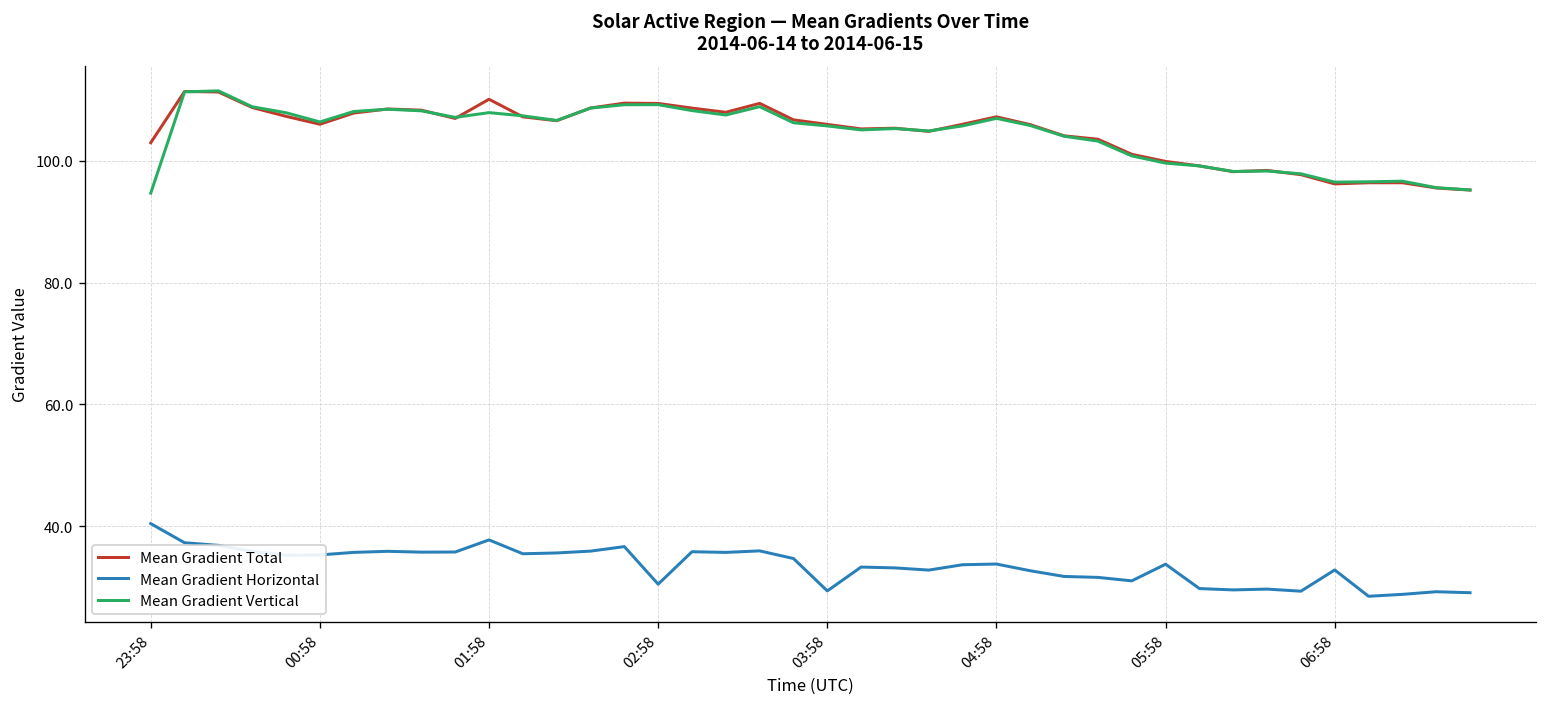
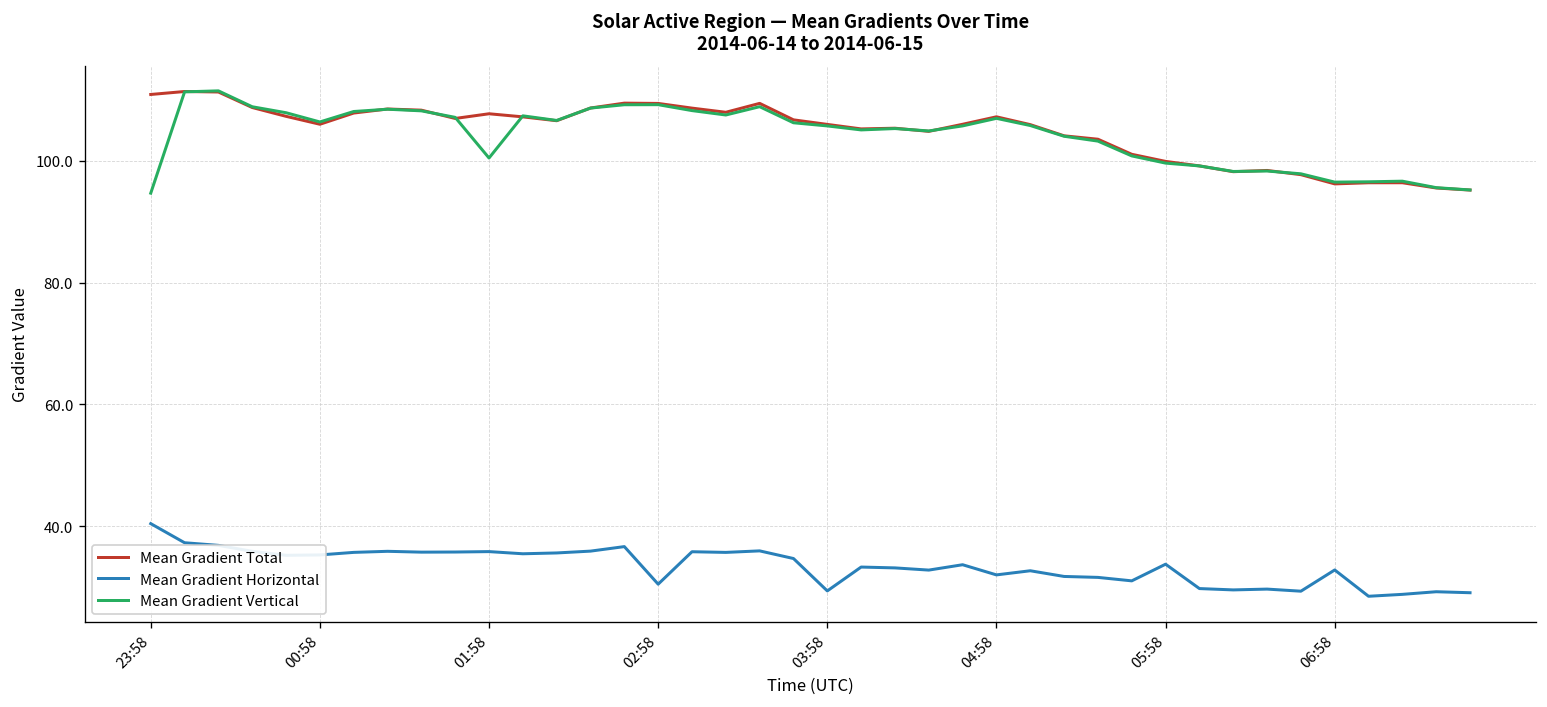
Mean Gradient Total, 23:58: 103 -> 111
Mean Gradient Total, 01:58: 110 -> 108
Mean Gradient Horizontal, 01:58: 38 -> 36
Mean Gradient Vertical, 01:58: 108 -> 100
Mean Gradient Horizontal, 04:58: 34 -> 32
